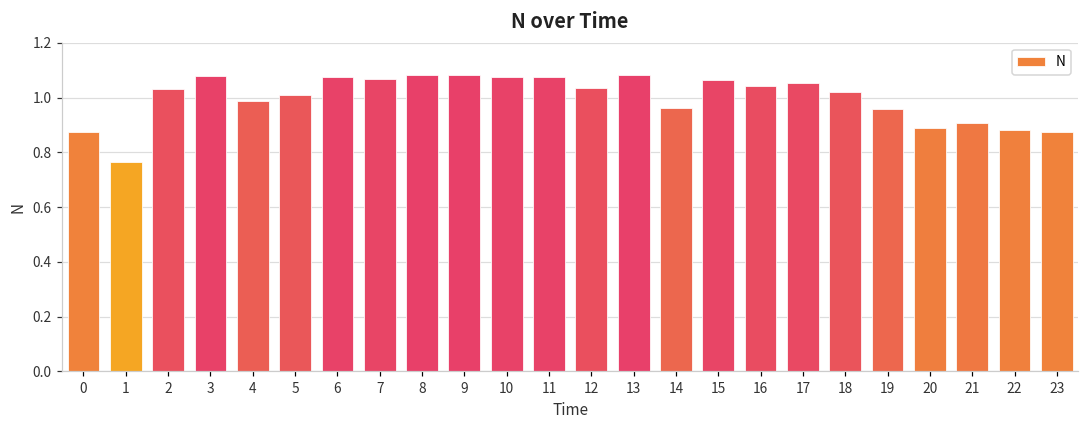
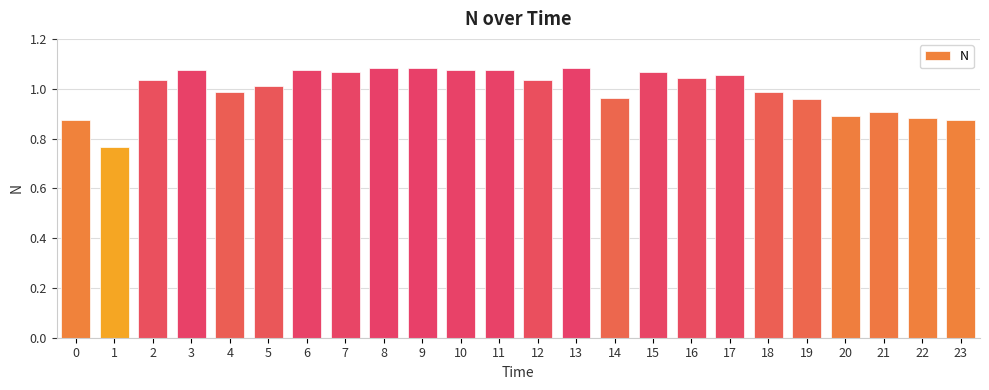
18: 1.02 -> 0.98
